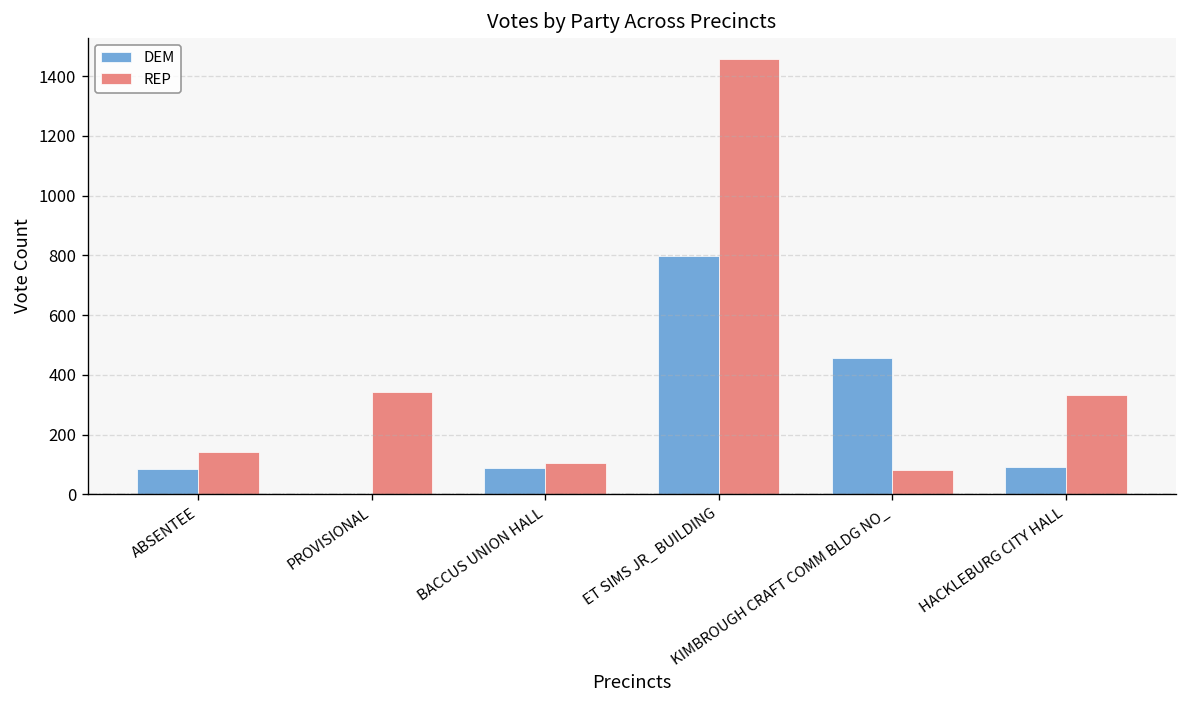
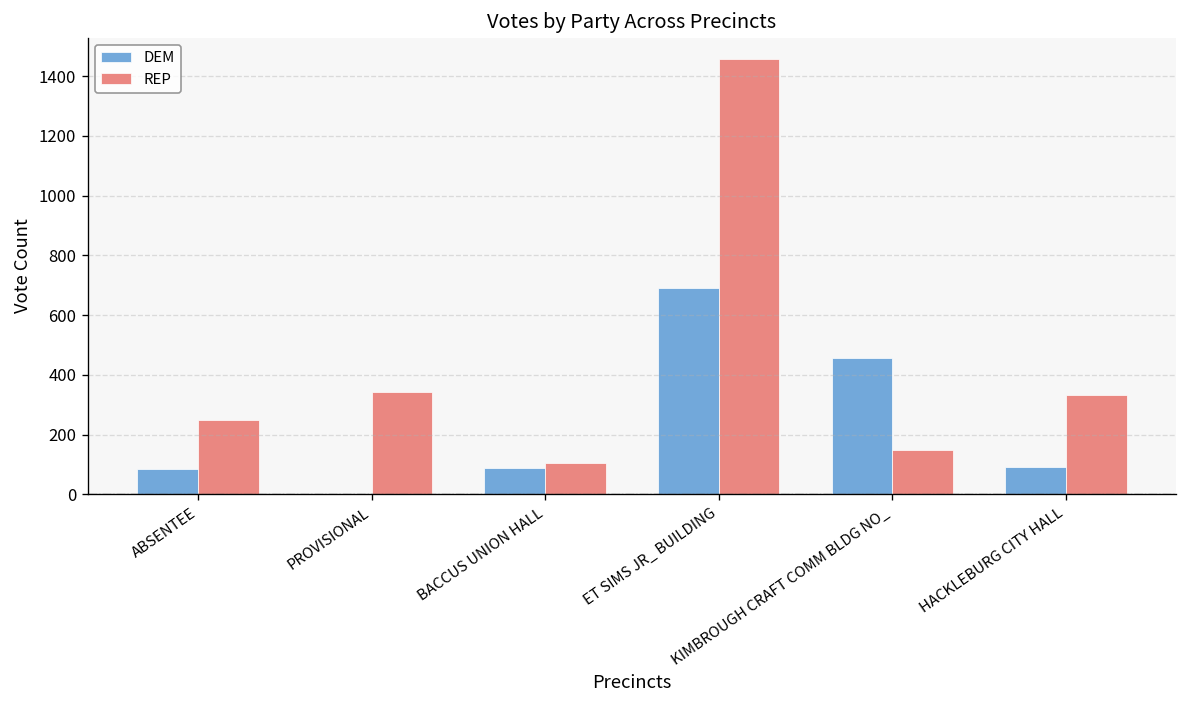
REP, ABSENTEE: 140 -> 250
DEM, ET SIMS JR_ BUILDING: 800 -> 690
REP, KIMBROUGH CRAFT COMM BLDG NO_: 80 -> 150
